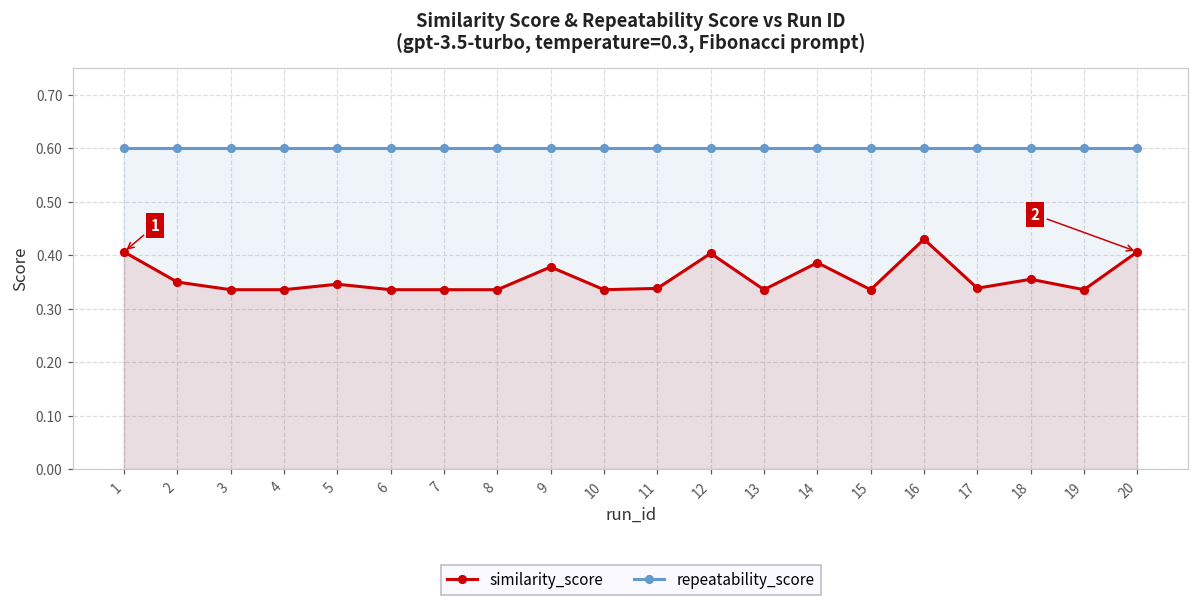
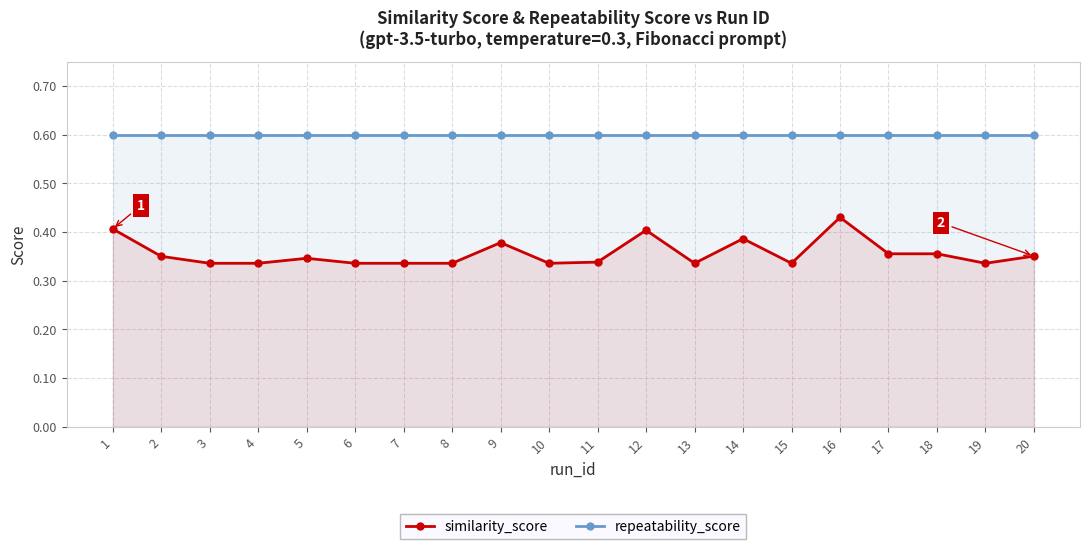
similarity_score, 17: 0.34 -> 0.36
similarity_score, 20: 0.41 -> 0.35
